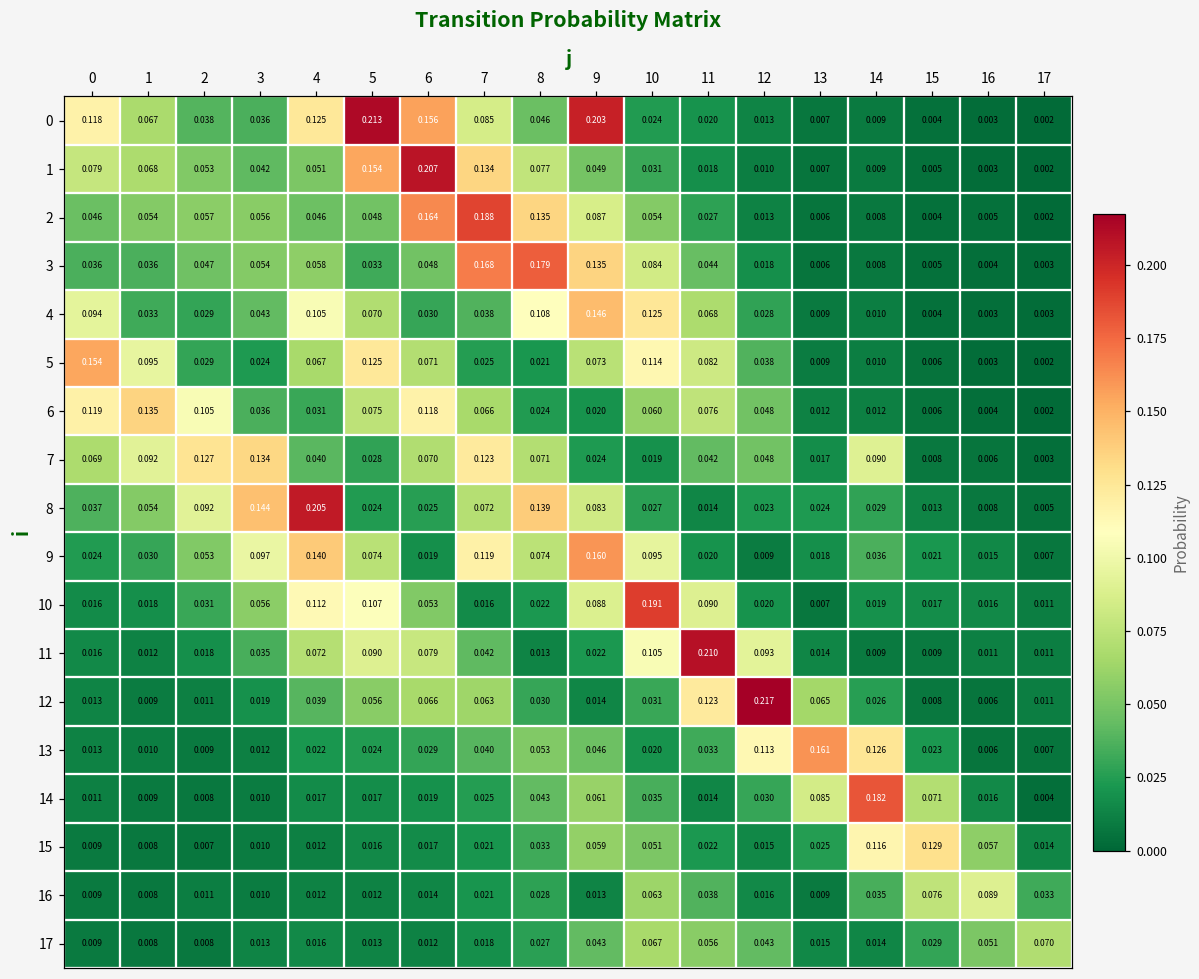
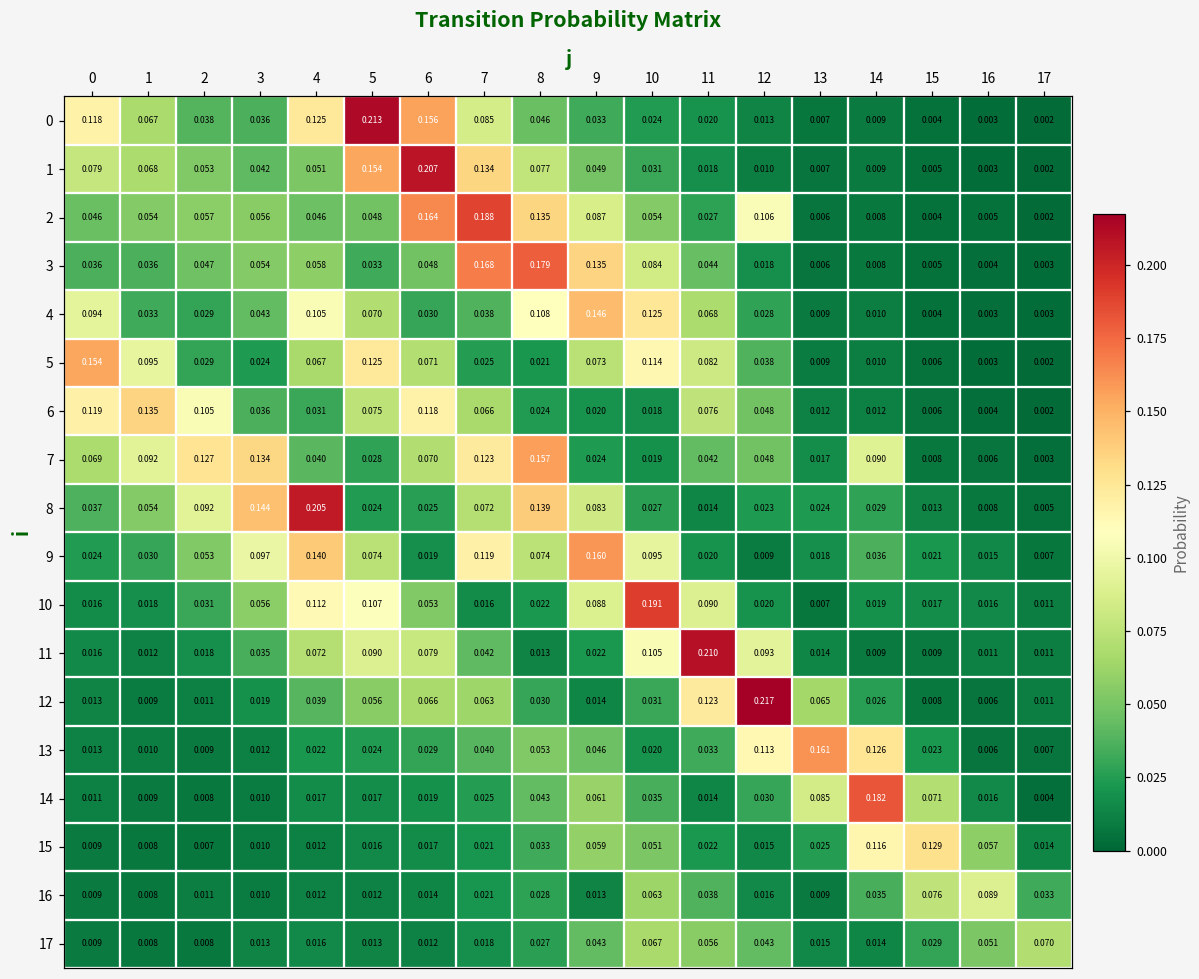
0, 9: 0.203 -> 0.033
2, 12: 0.013 -> 0.106
6, 10: 0.060 -> 0.018
7, 8: 0.071 -> 0.157
